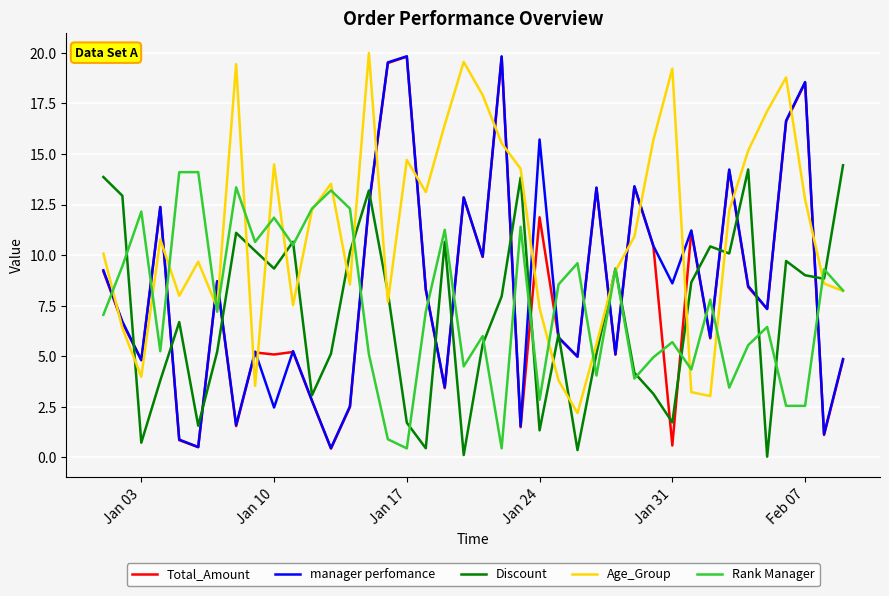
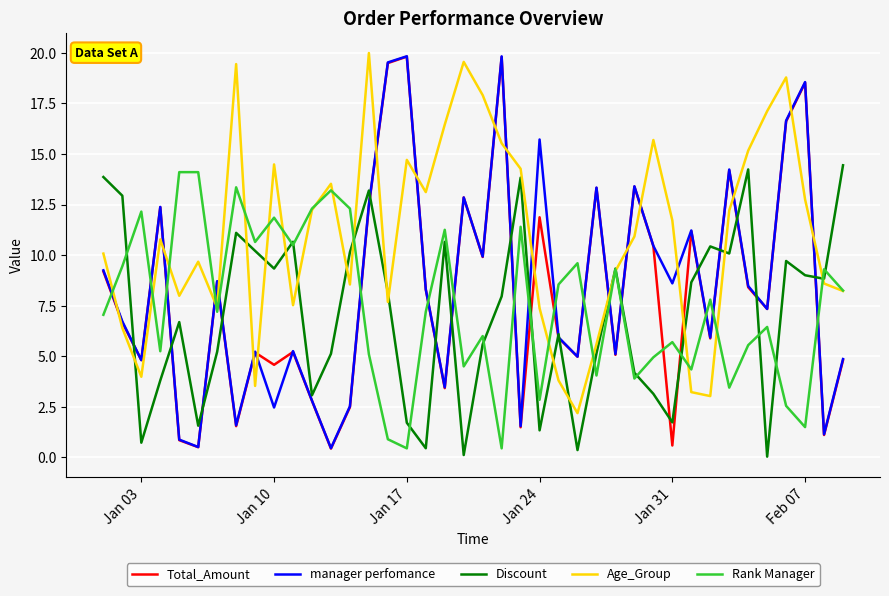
Total_Amount, Jan 10: 5.1 -> 4.6
Age_Group, Jan 31: 19.2 -> 11.7
Rank Manager, Feb 07: 2.6 -> 1.5
